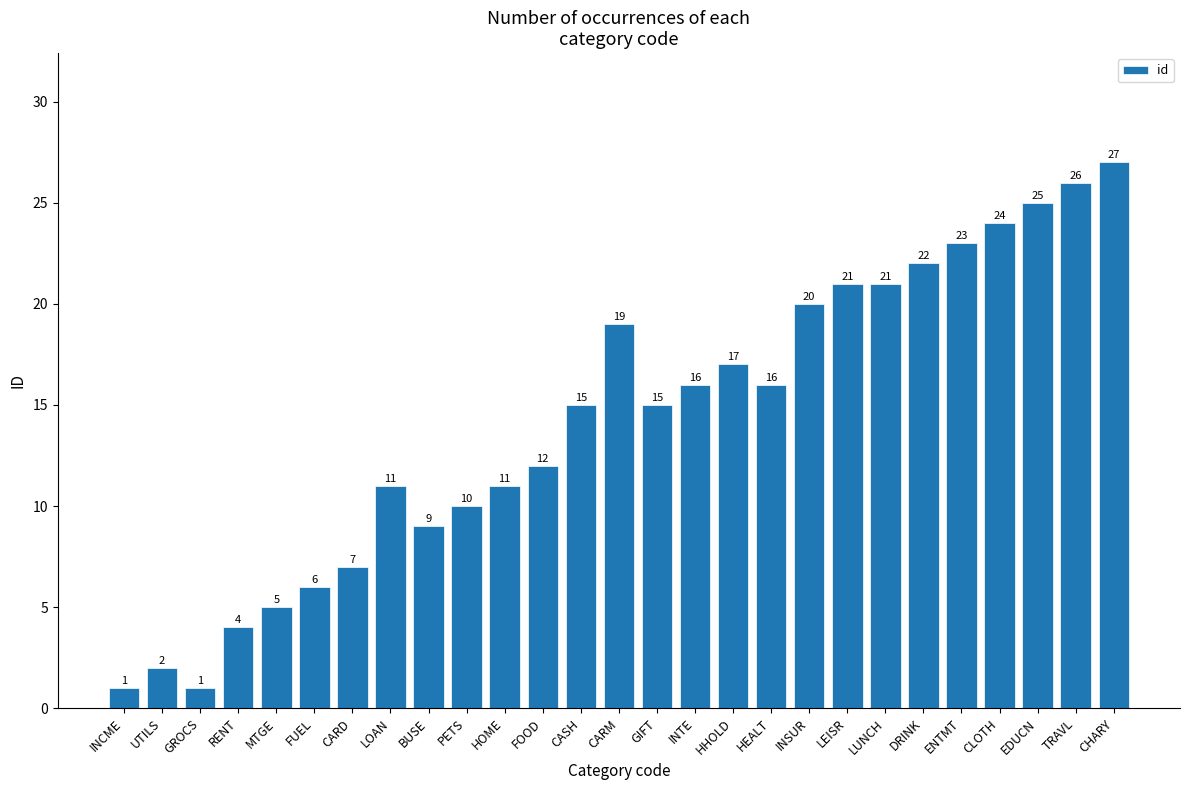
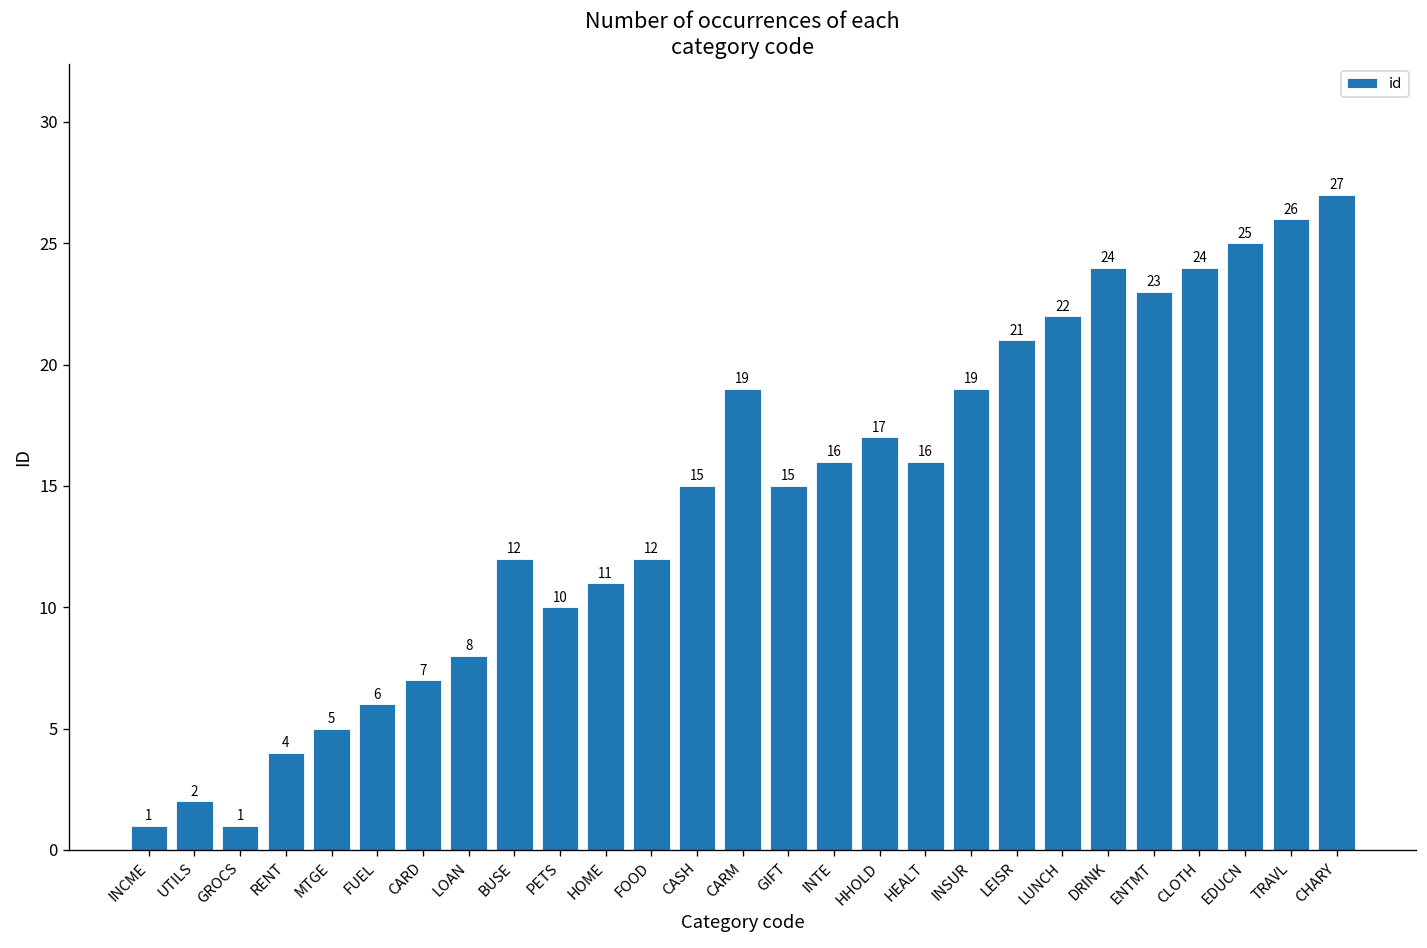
LOAN: 11 -> 8
BUSE: 9 -> 12
INSUR: 20 -> 19
LUNCH: 21 -> 22
DRINK: 22 -> 24
